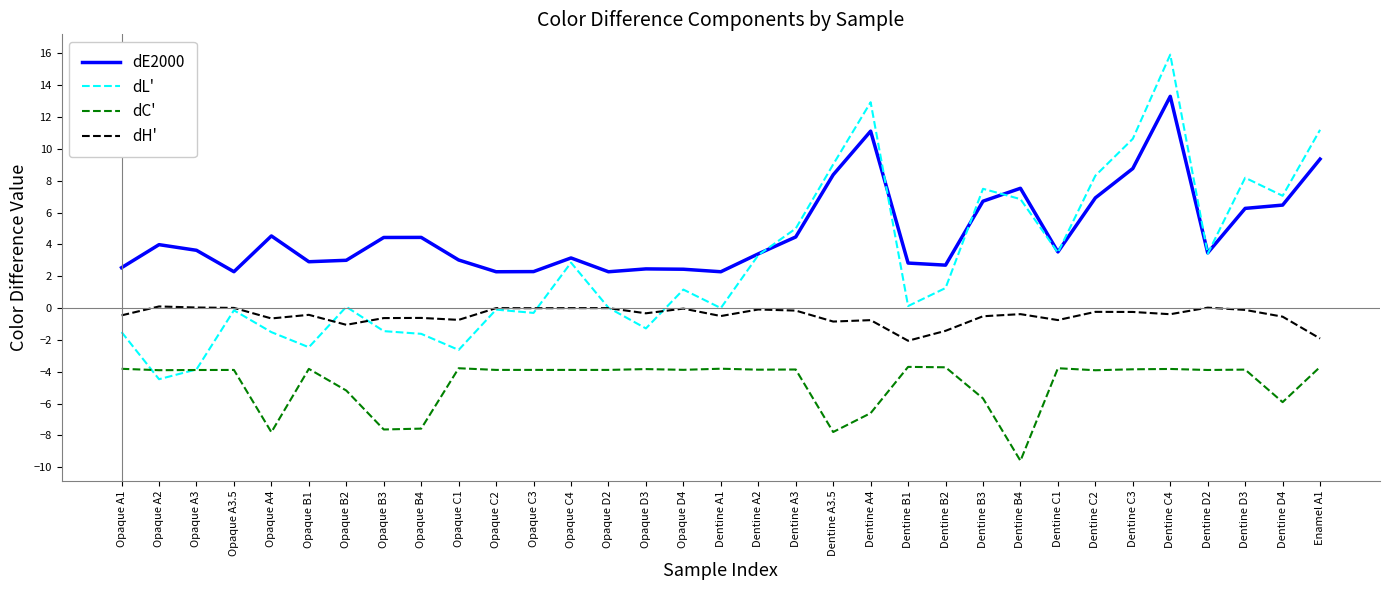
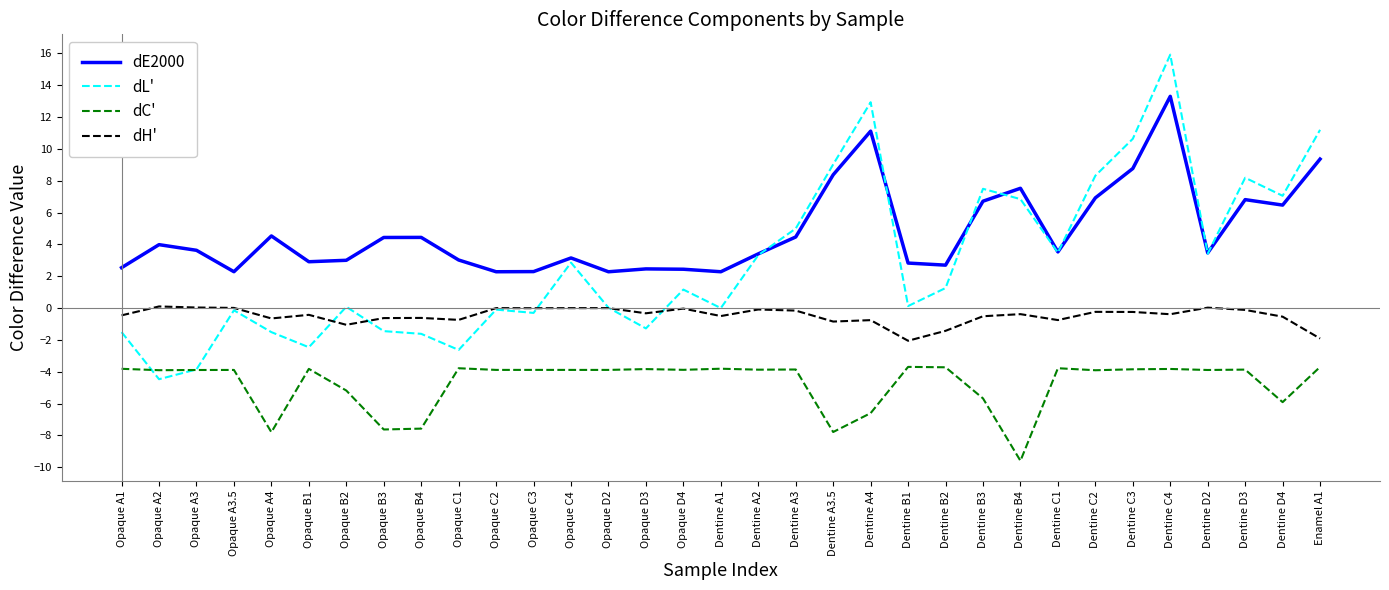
dE2000, Dentine D3: 6.3 -> 6.8
